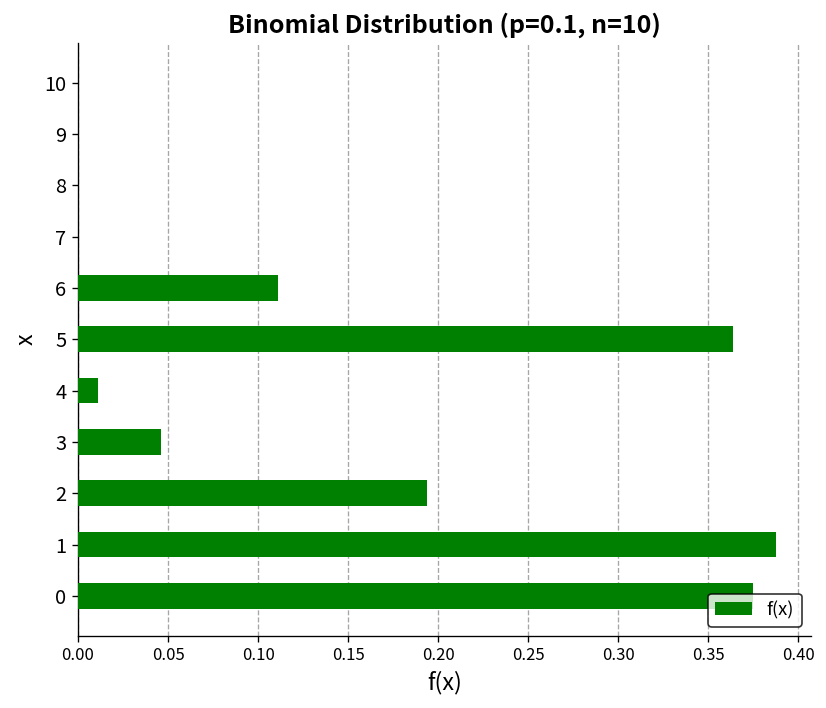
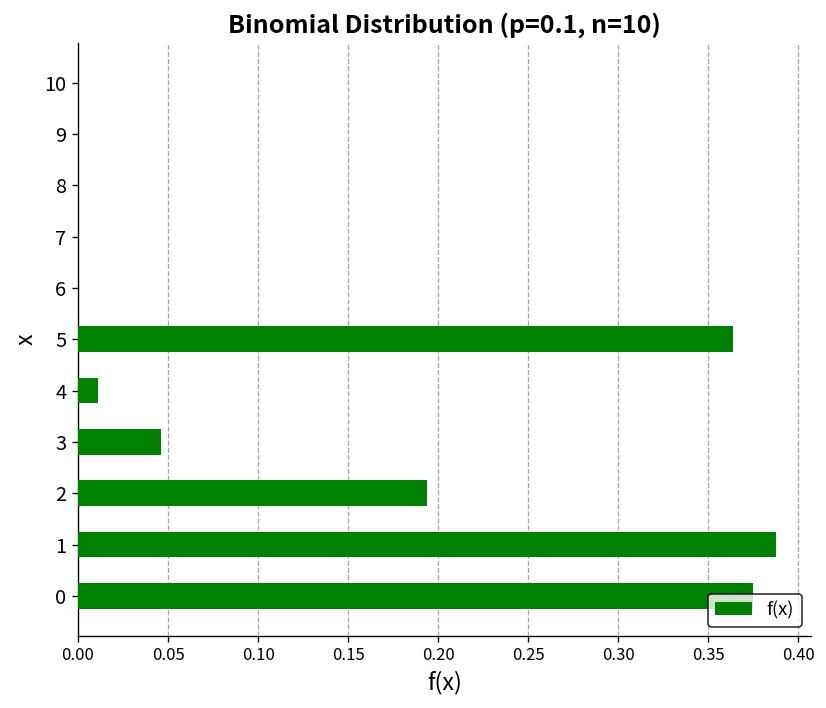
6: 0.111 -> 0.000
